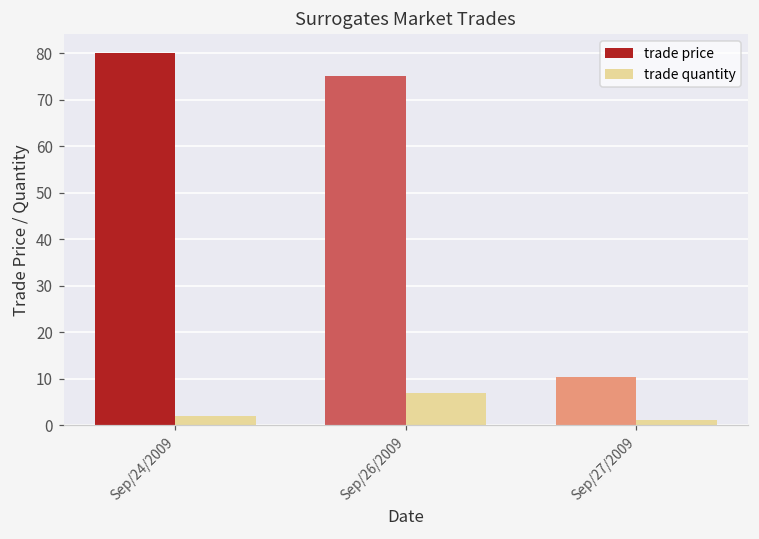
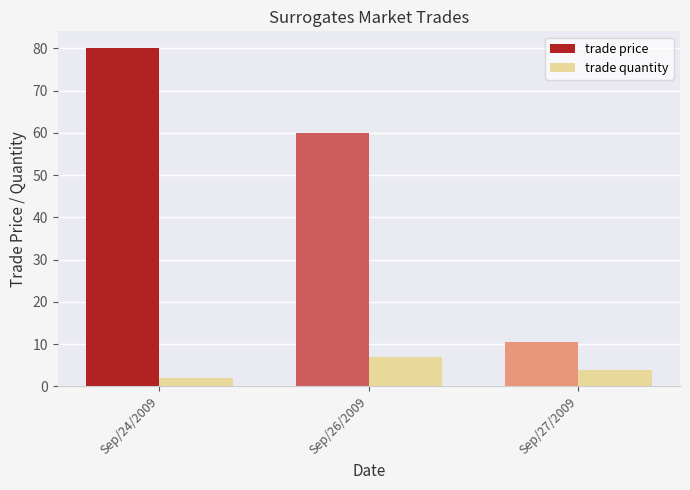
trade price, Sep/26/2009: 75 -> 60
trade quantity, Sep/27/2009: 1 -> 4
